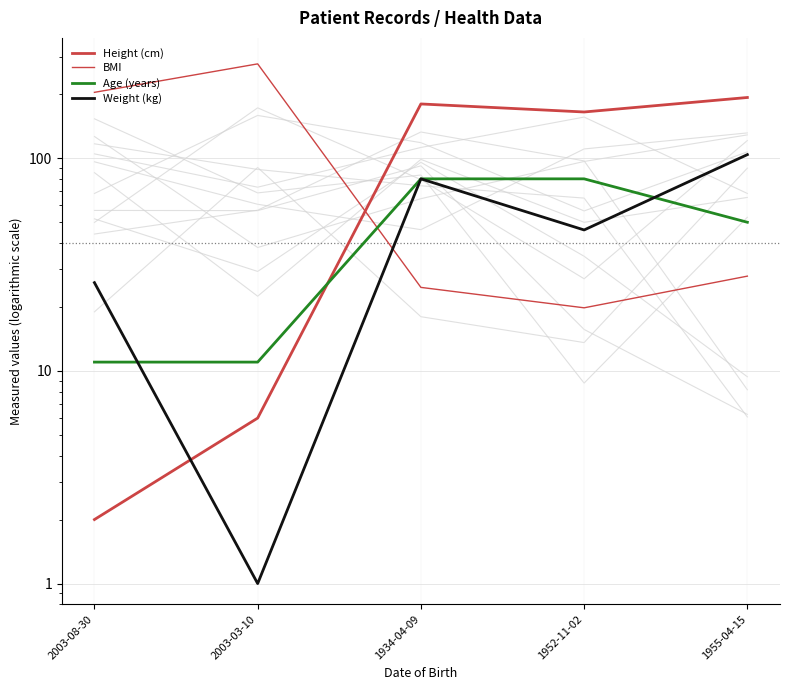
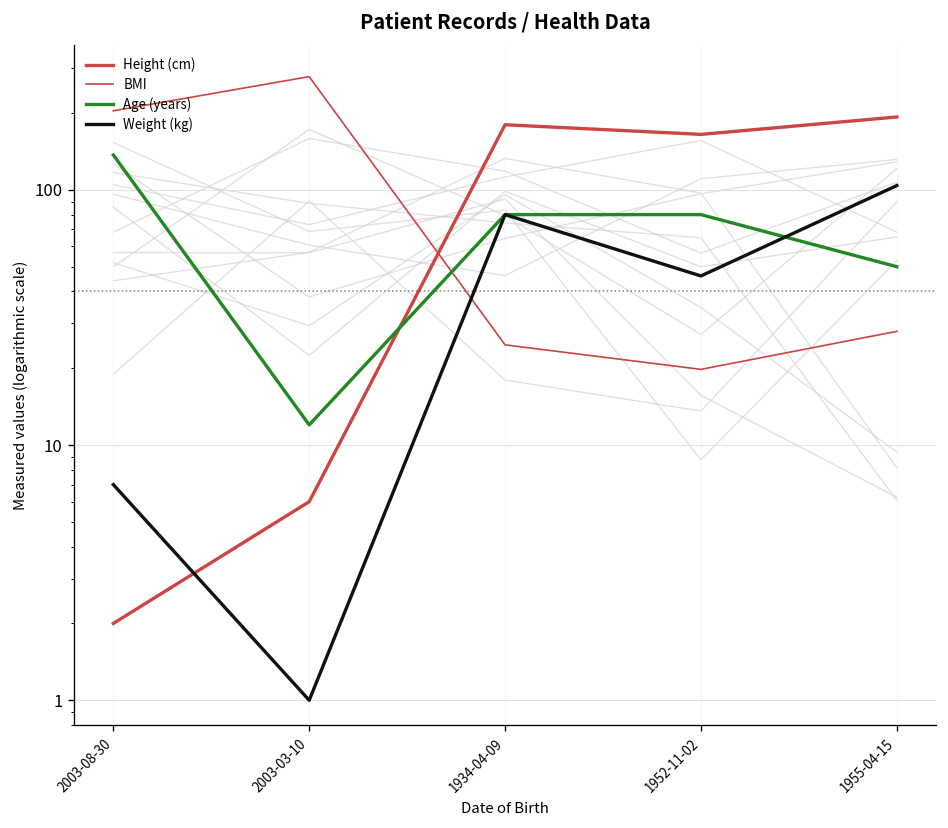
Age (years), 2003-08-30: 11 -> 140
Weight (kg), 2003-08-30: 26 -> 7
Age (years), 2003-03-10: 11 -> 12
